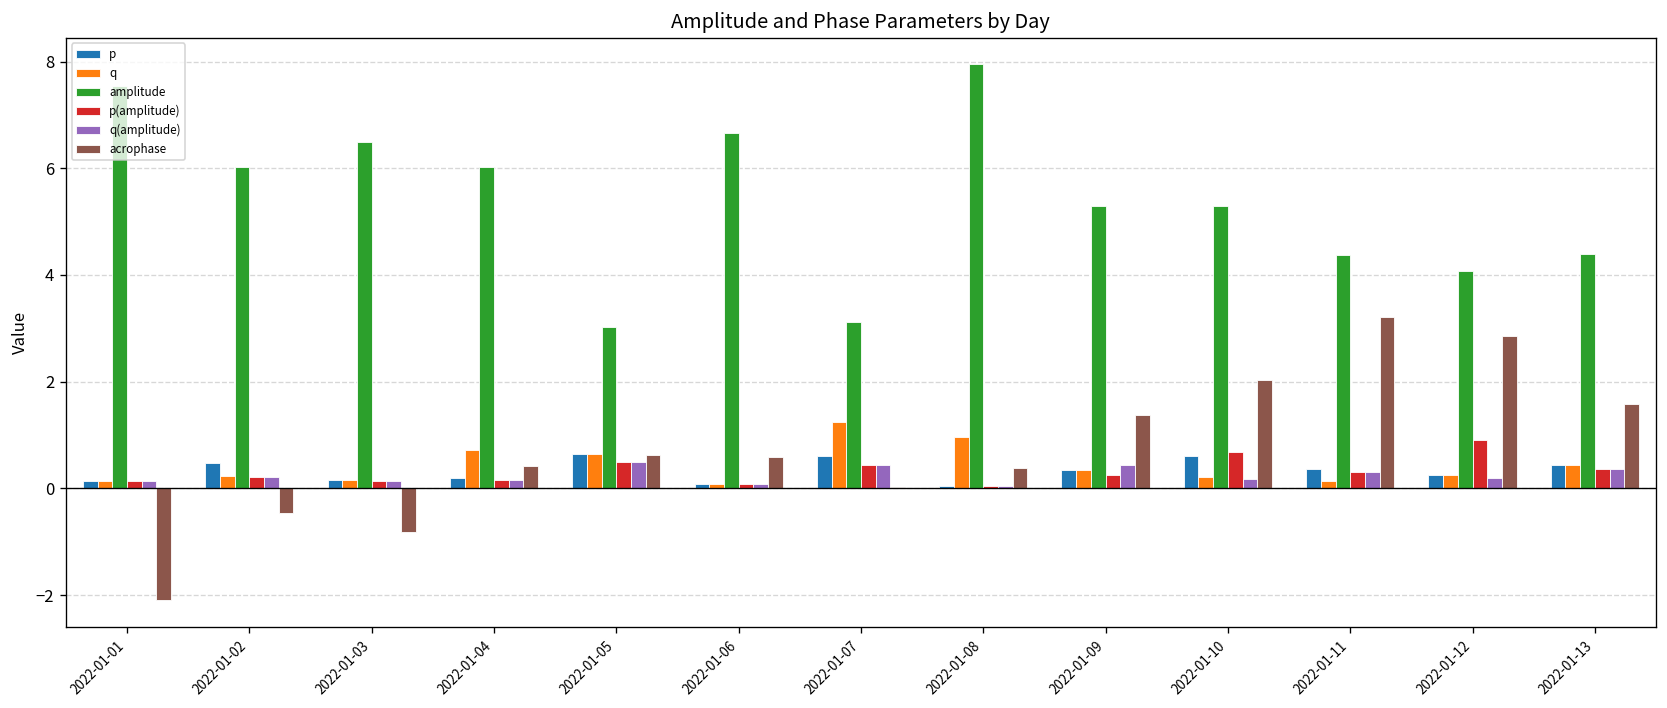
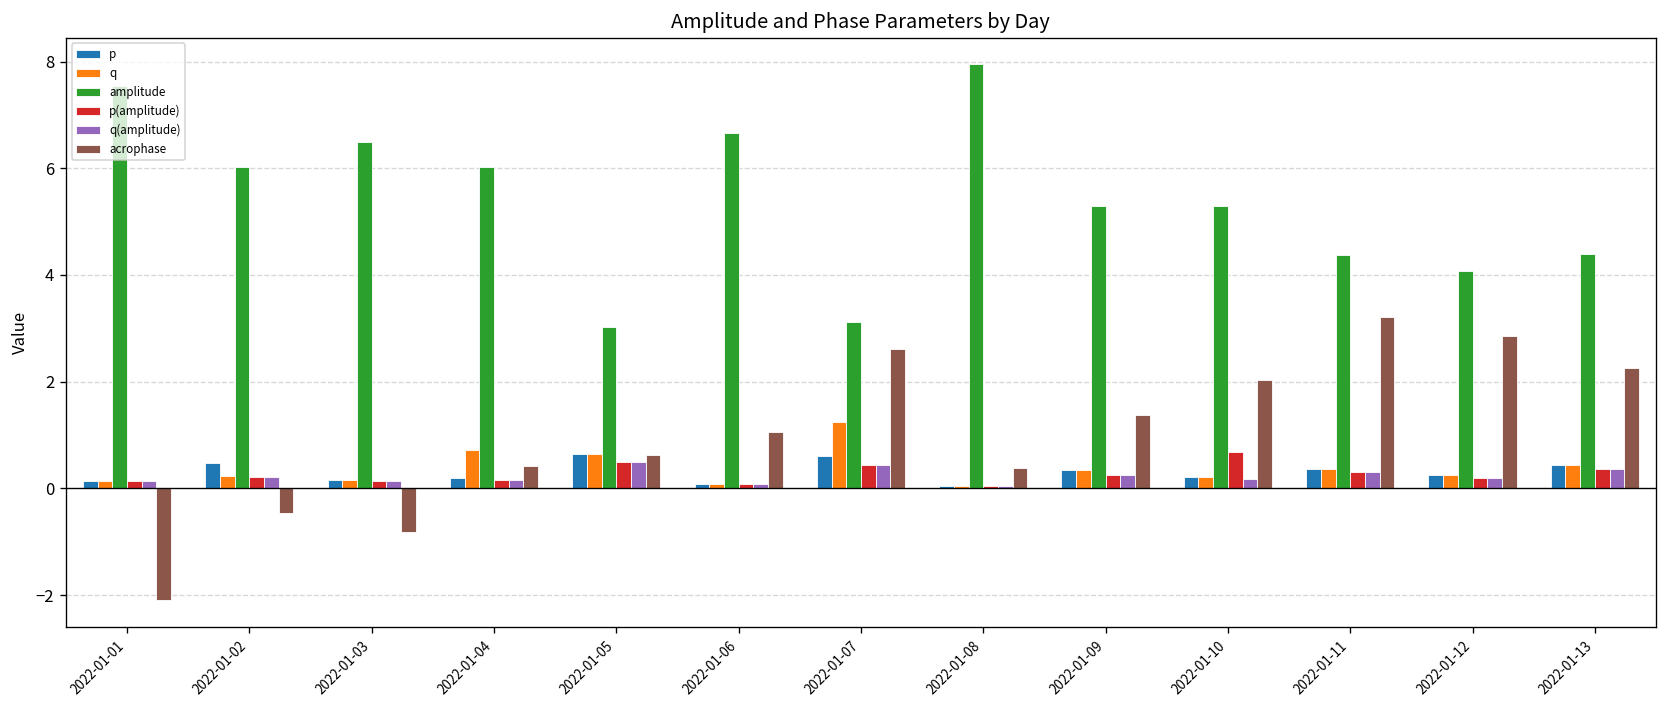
acrophase, 2022-01-06: 0.6 -> 1.1
acrophase, 2022-01-07: 0.0 -> 2.6
q, 2022-01-08: 1.0 -> 0.0
q(amplitude), 2022-01-09: 0.4 -> 0.2
p, 2022-01-10: 0.6 -> 0.2
q, 2022-01-11: 0.1 -> 0.4
p(amplitude), 2022-01-12: 0.9 -> 0.2
acrophase, 2022-01-13: 1.6 -> 2.3
